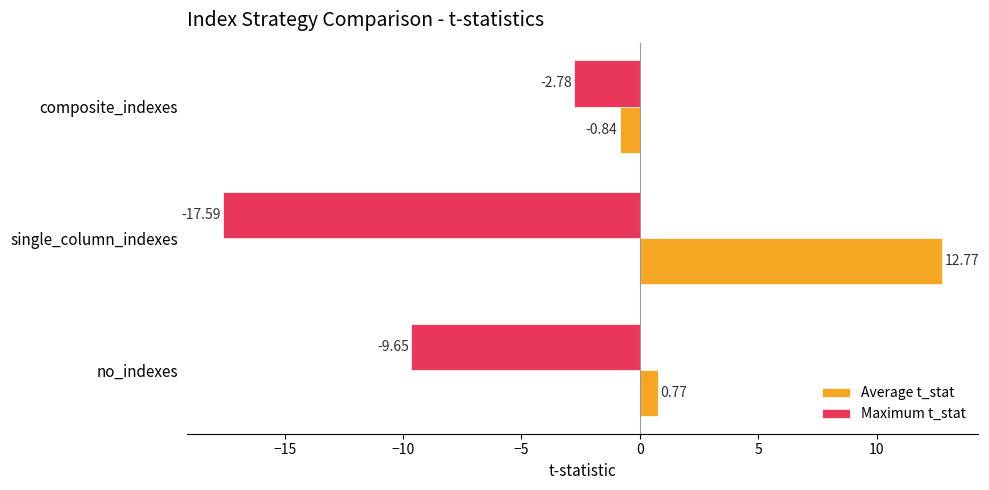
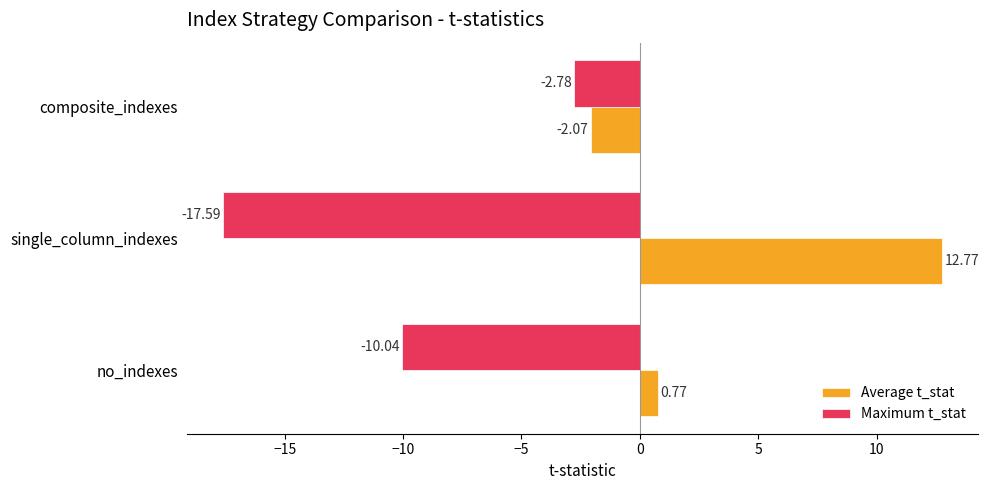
Average t_stat, composite_indexes: -0.84 -> -2.07
Maximum t_stat, no_indexes: -9.65 -> -10.04
